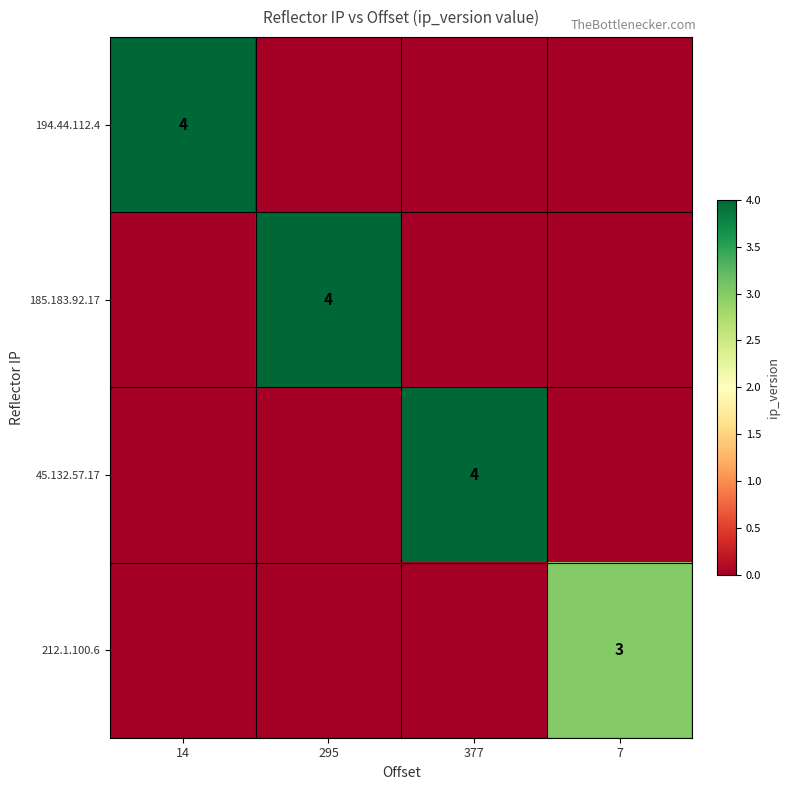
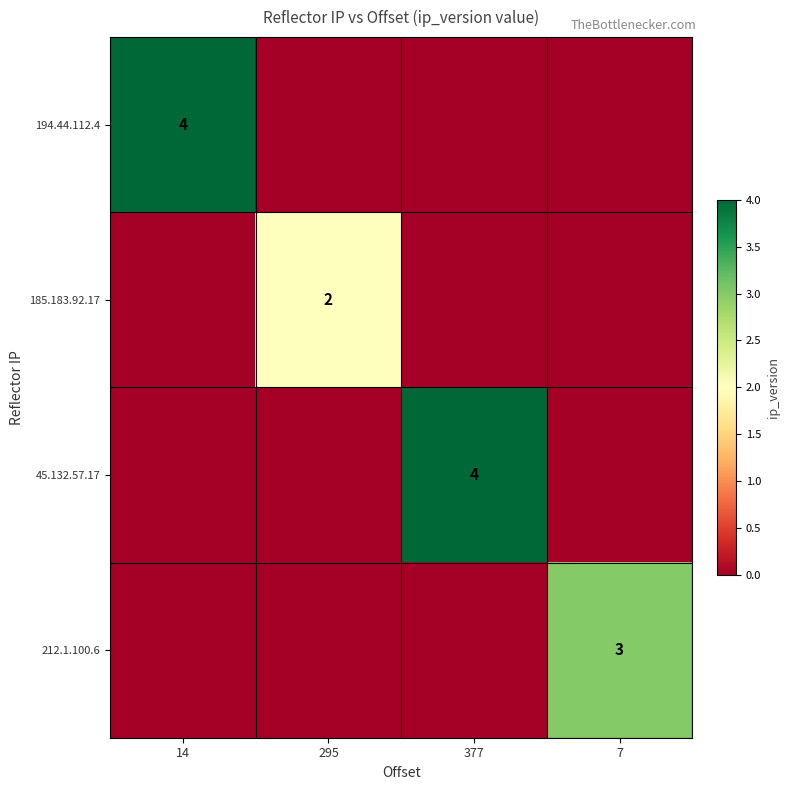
185.183.92.17, 295: 4 -> 2
